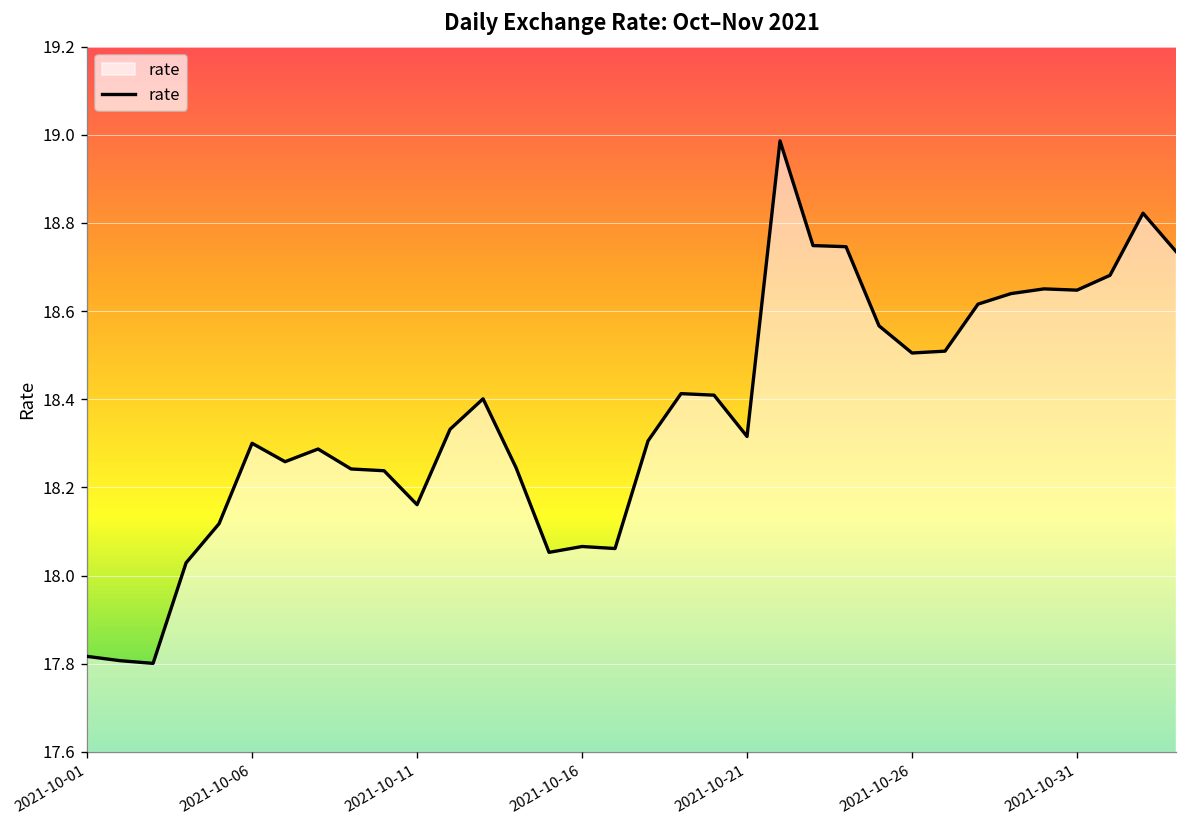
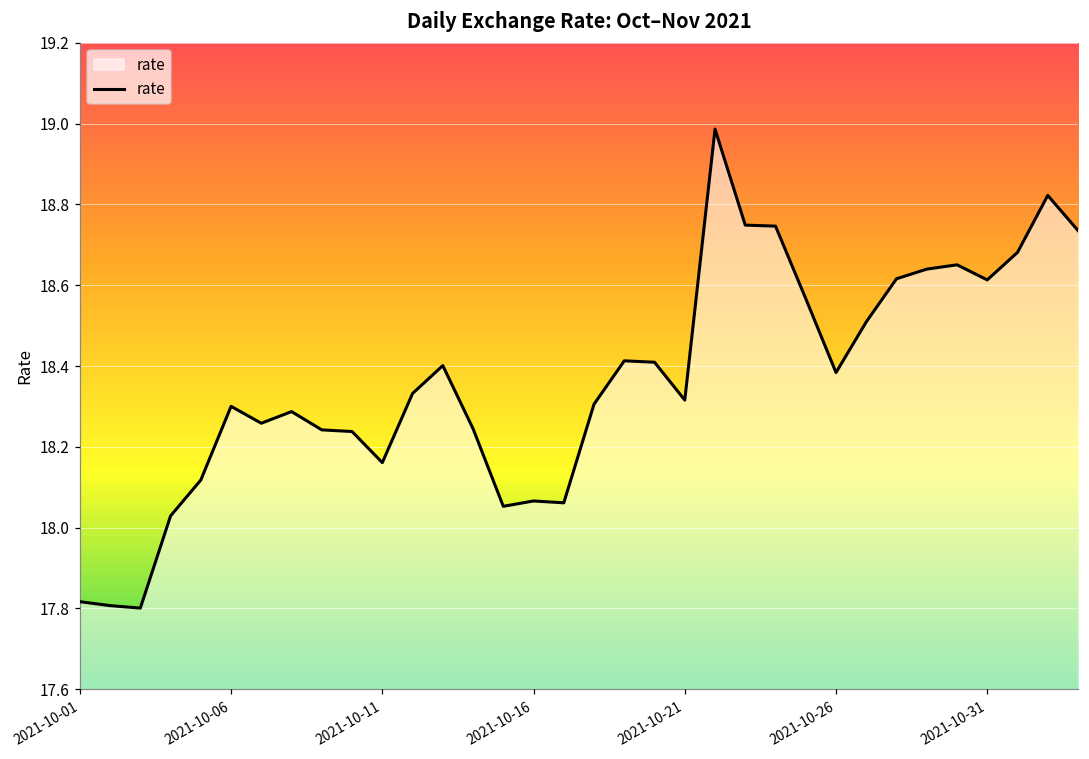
2021-10-26: 18.51 -> 18.38
2021-10-31: 18.65 -> 18.61
